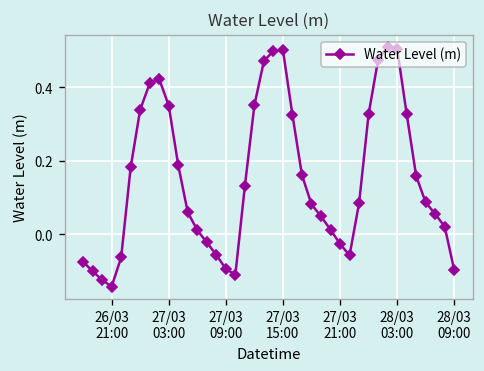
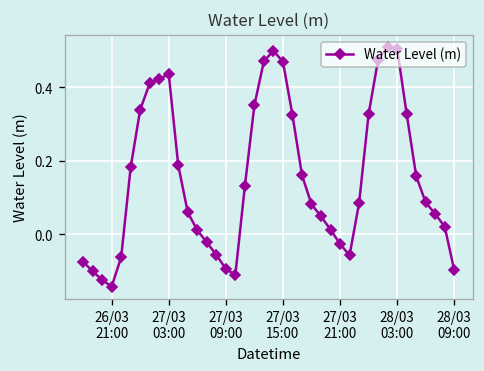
27/03 03:00: 0.35 -> 0.44
27/03 15:00: 0.50 -> 0.47
